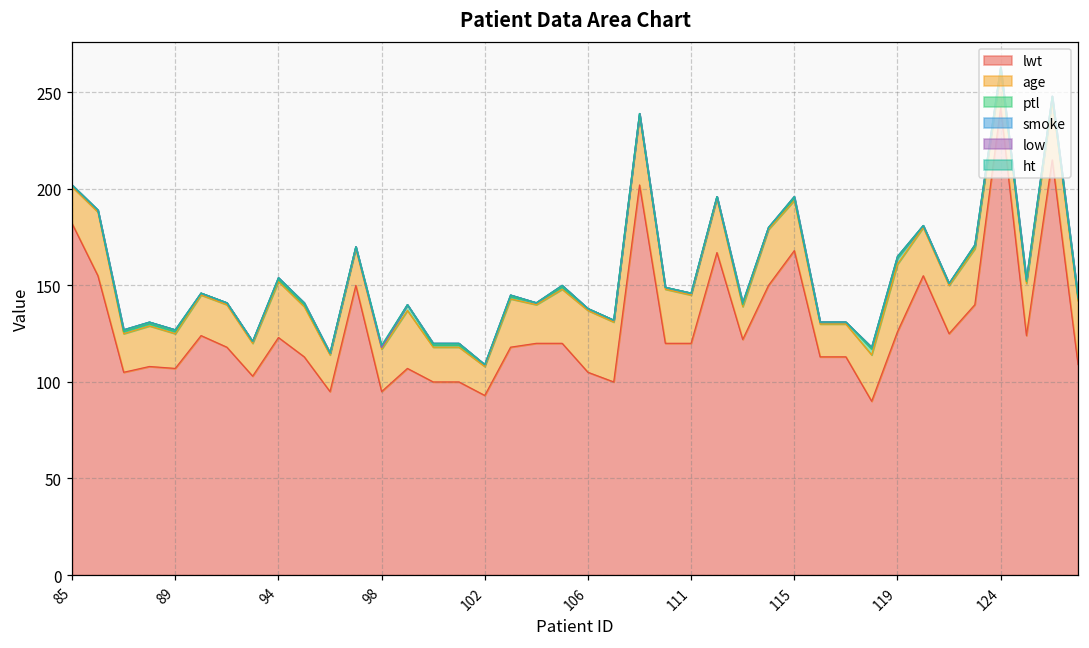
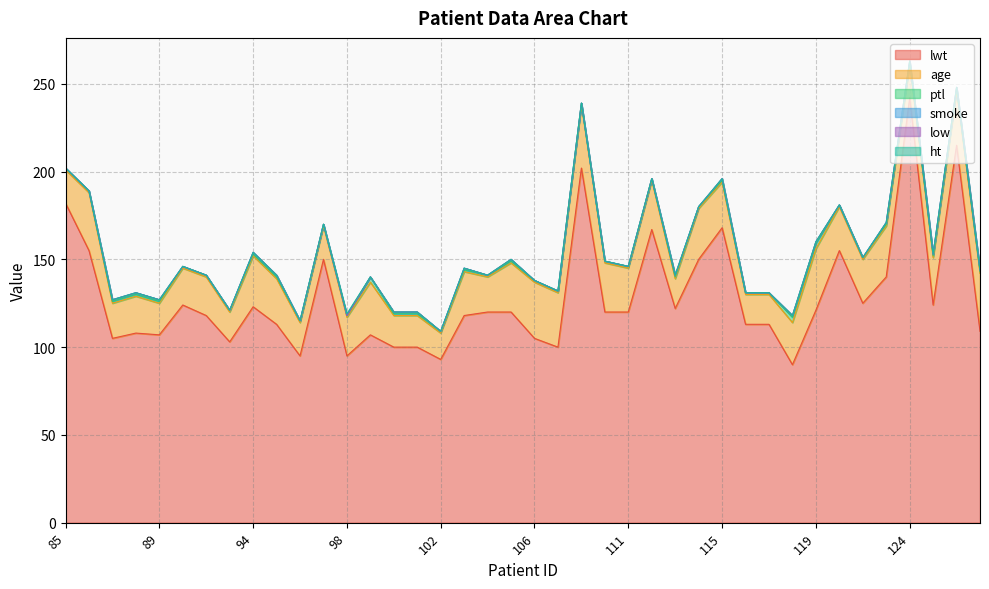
lwt, 119: 126 -> 121
